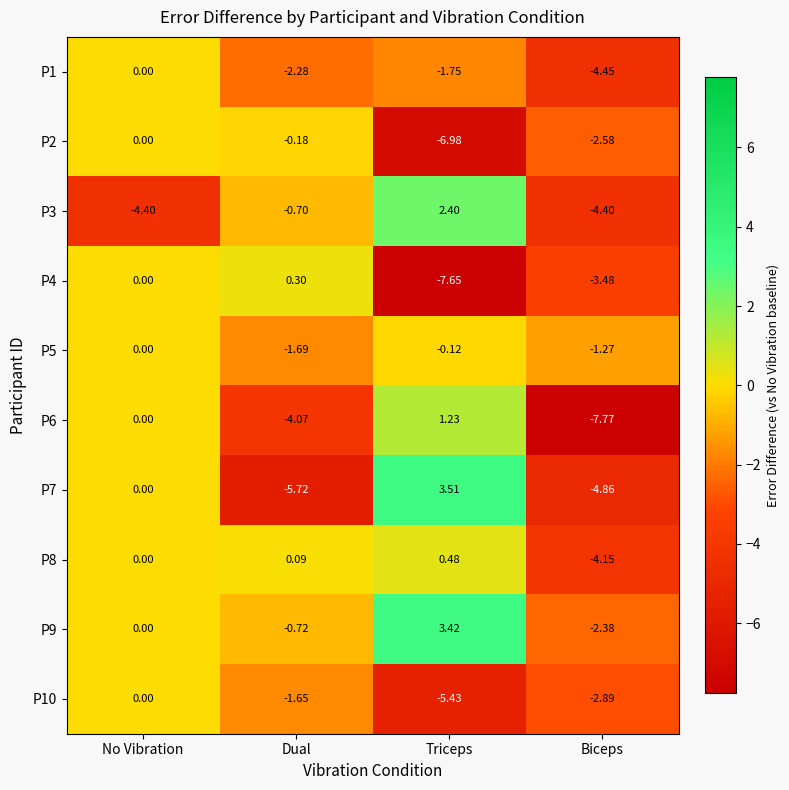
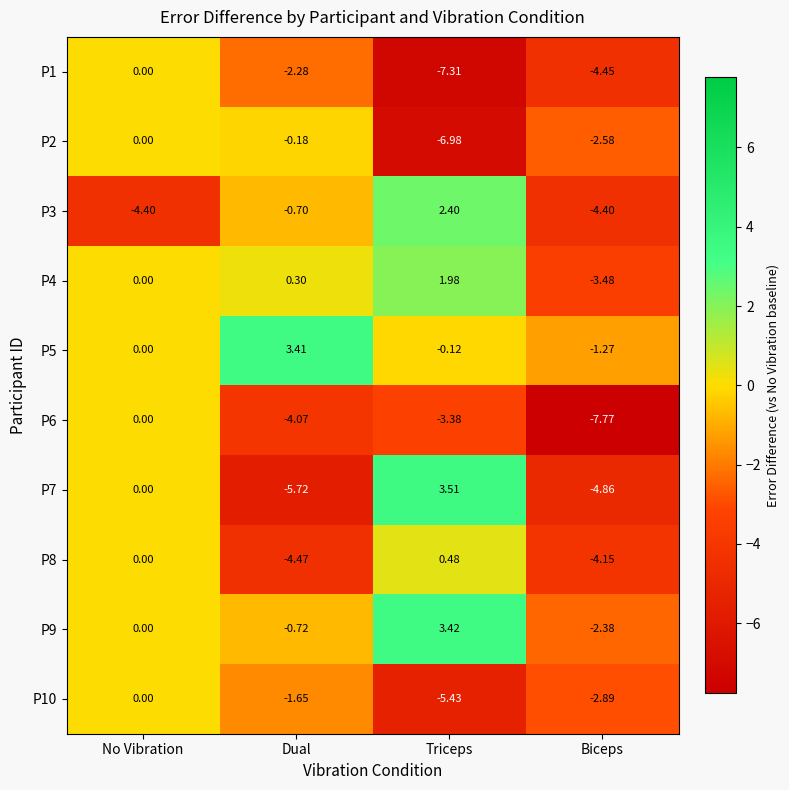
P1, Triceps: -1.75 -> -7.31
P4, Triceps: -7.65 -> 1.98
P5, Dual: -1.69 -> 3.41
P6, Triceps: 1.23 -> -3.38
P8, Dual: 0.09 -> -4.47
